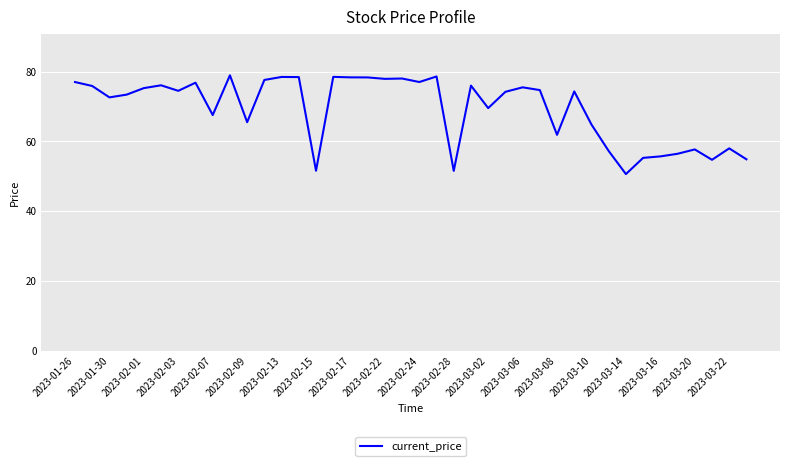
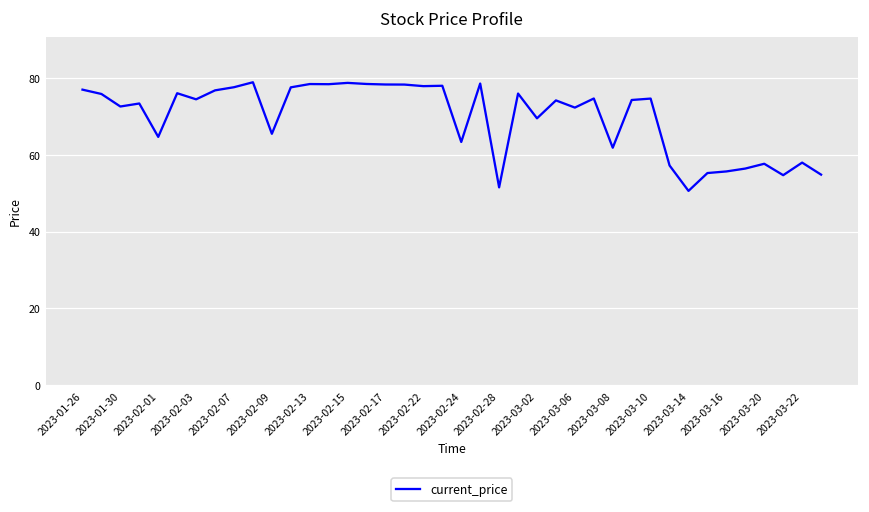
2023-02-01: 75 -> 65
2023-02-07: 68 -> 78
2023-02-15: 52 -> 79
2023-02-24: 77 -> 63
2023-03-06: 76 -> 72
2023-03-10: 65 -> 75
